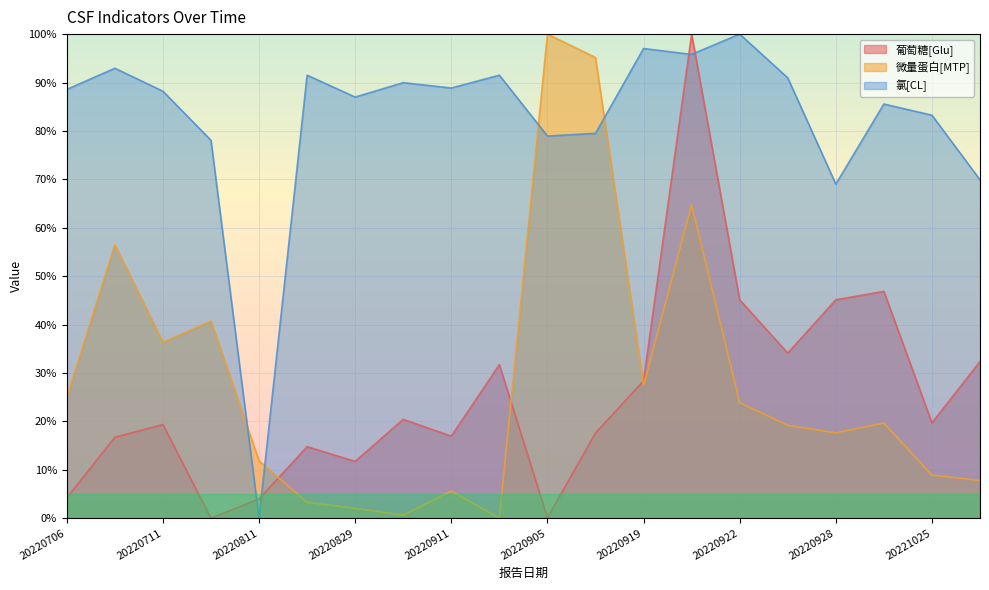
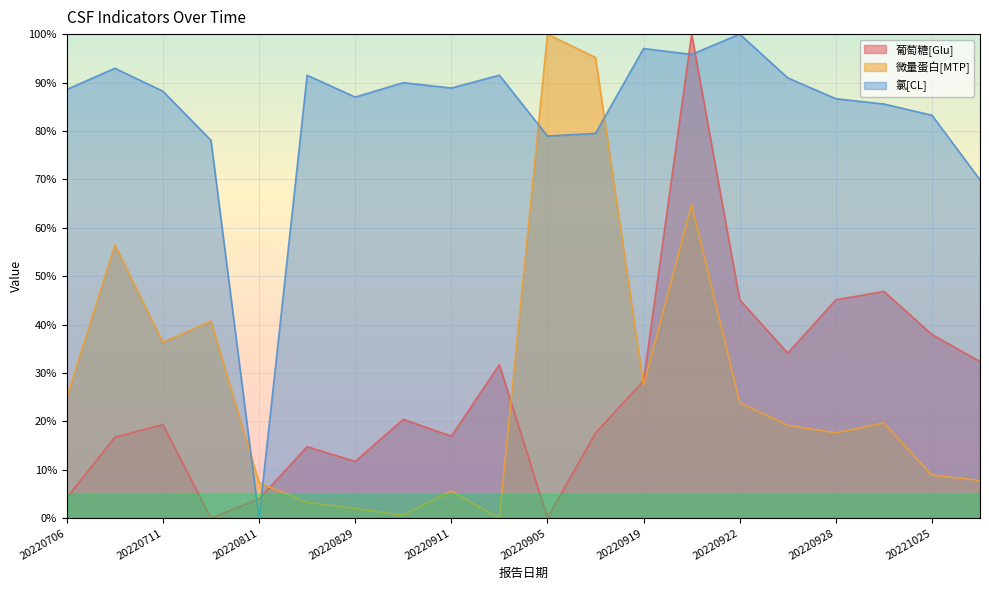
微量蛋白[MTP], 20220811: 12% -> 7%
氯[CL], 20220928: 69% -> 87%
葡萄糖[Glu], 20221025: 20% -> 38%
